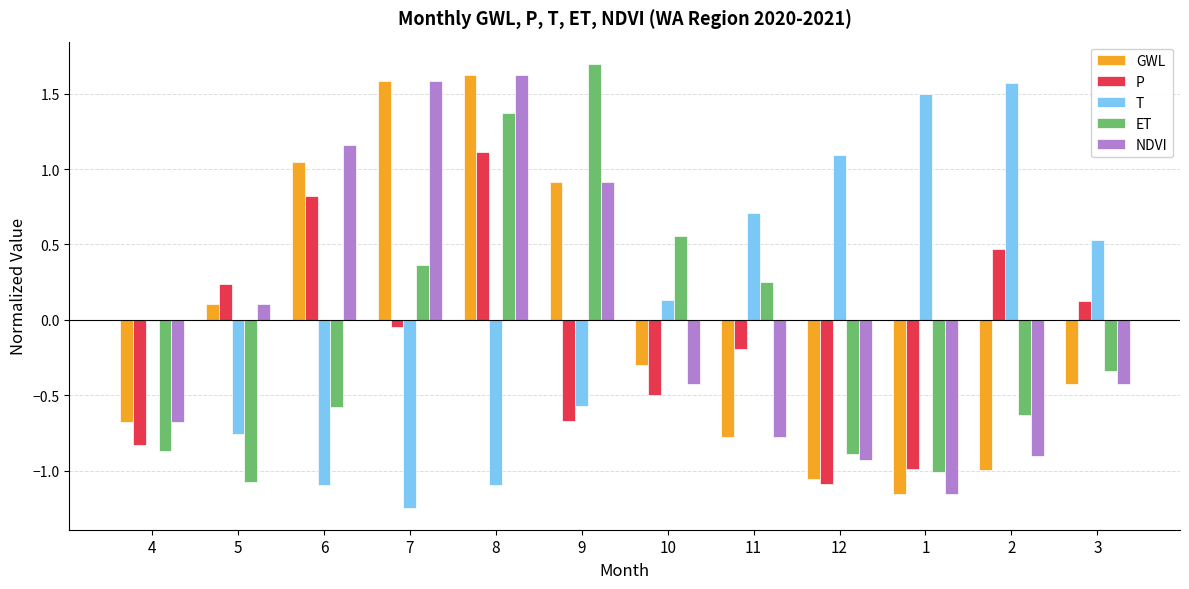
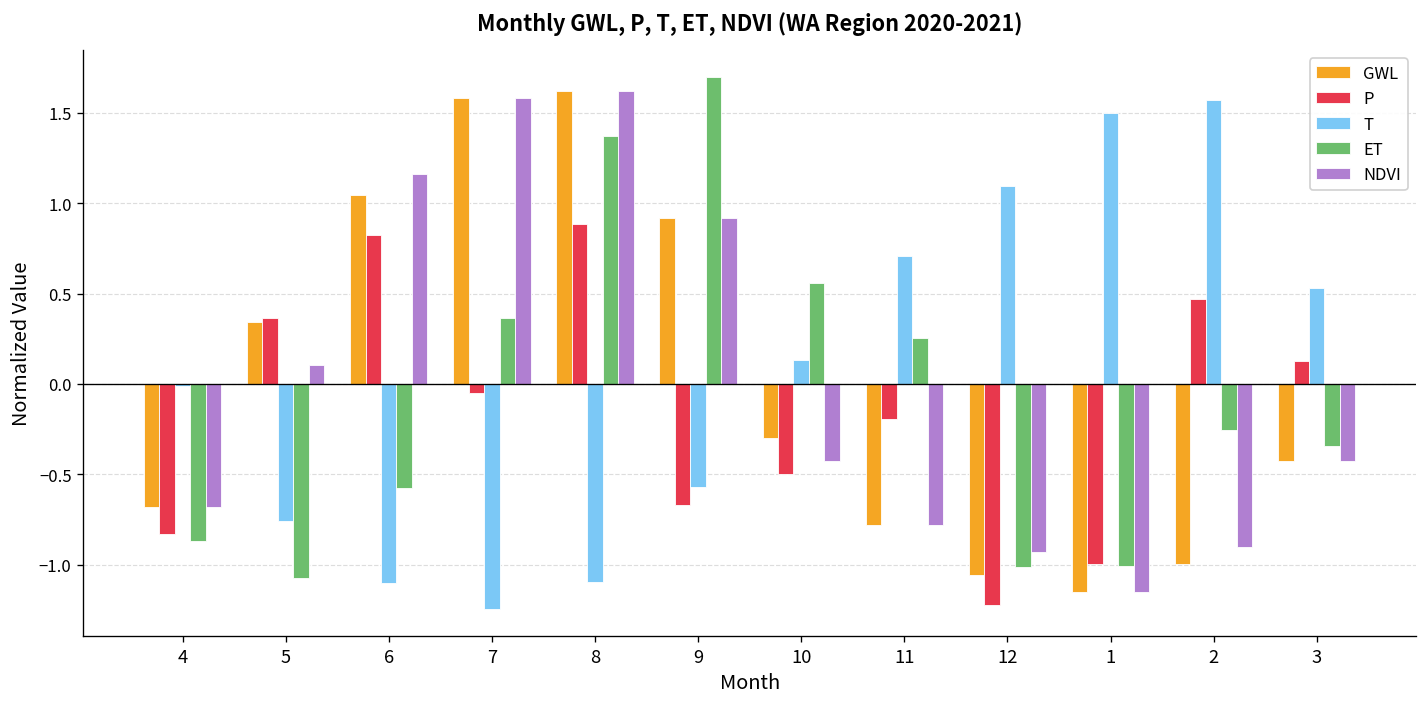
GWL, 5: 0.10 -> 0.34
P, 5: 0.24 -> 0.36
P, 8: 1.11 -> 0.88
P, 12: -1.09 -> -1.22
ET, 12: -0.89 -> -1.01
ET, 2: -0.63 -> -0.25
